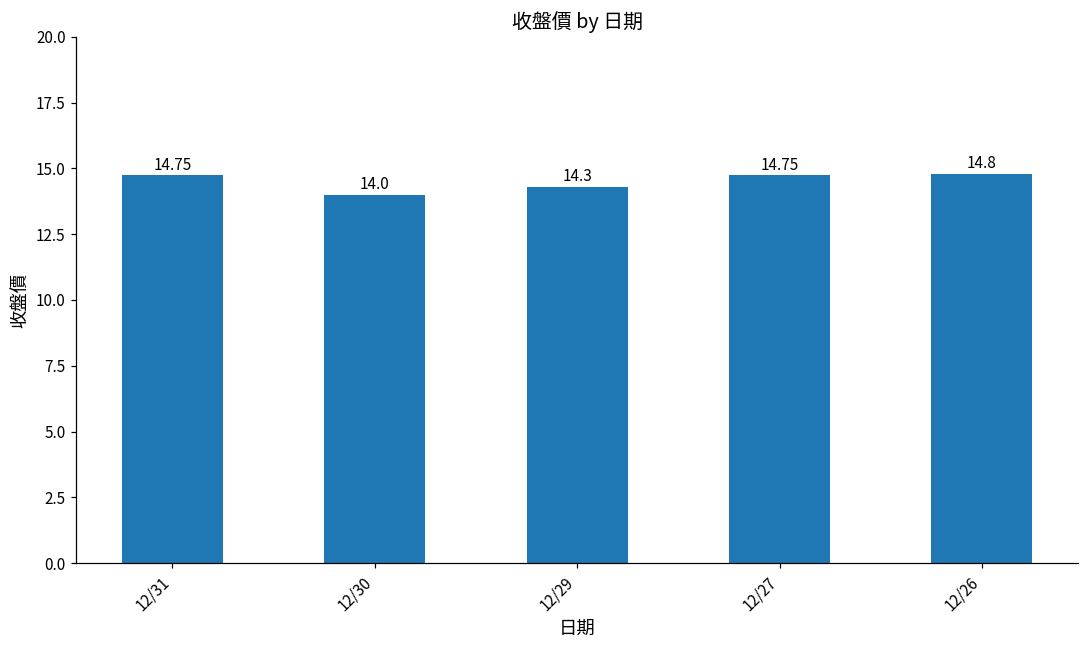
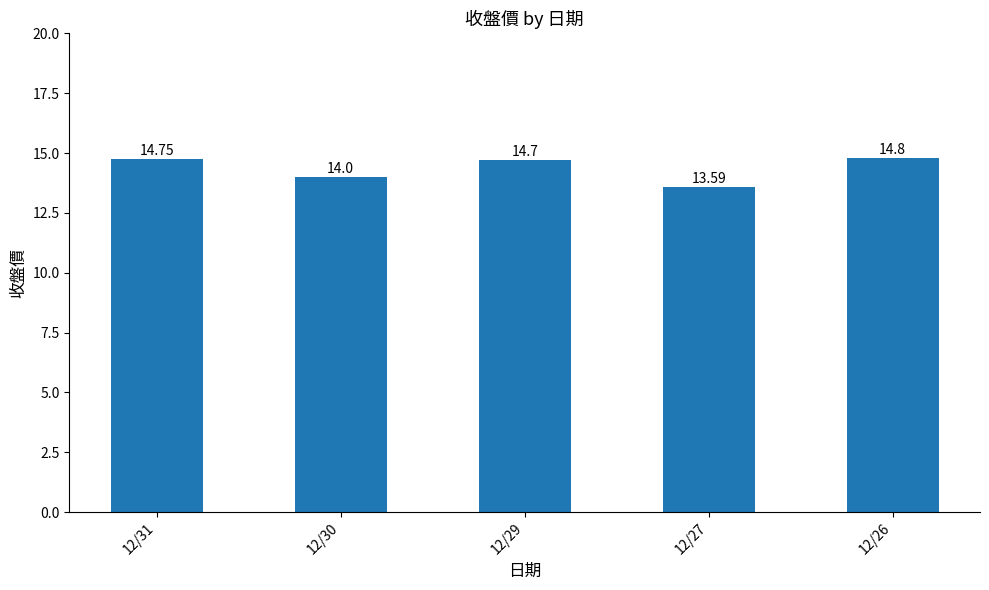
12/29: 14.3 -> 14.7
12/27: 14.75 -> 13.59
